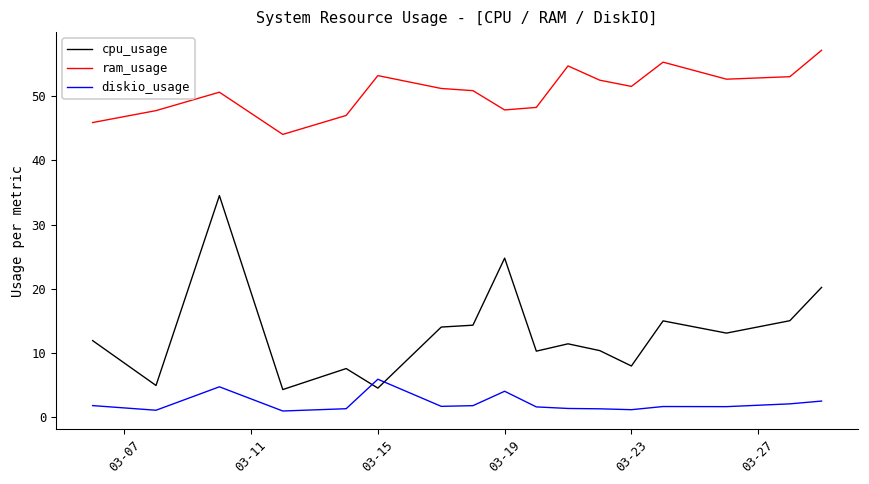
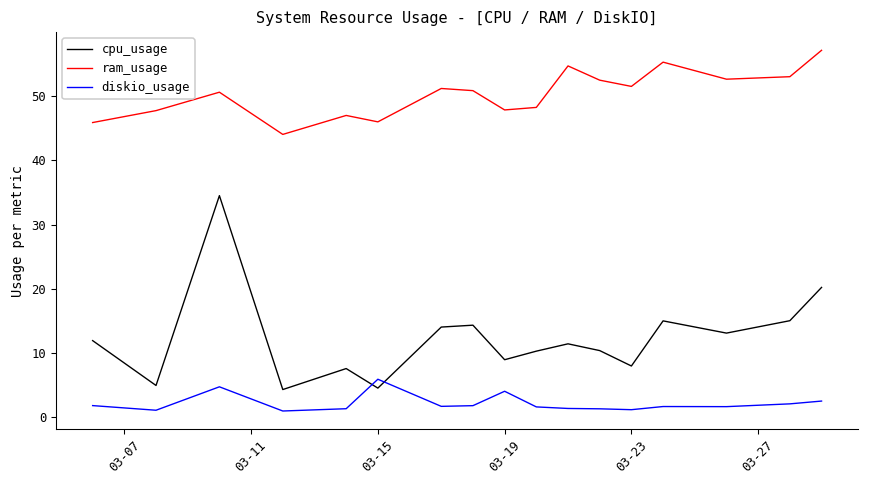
ram_usage, 03-15: 53 -> 46
cpu_usage, 03-19: 25 -> 9
